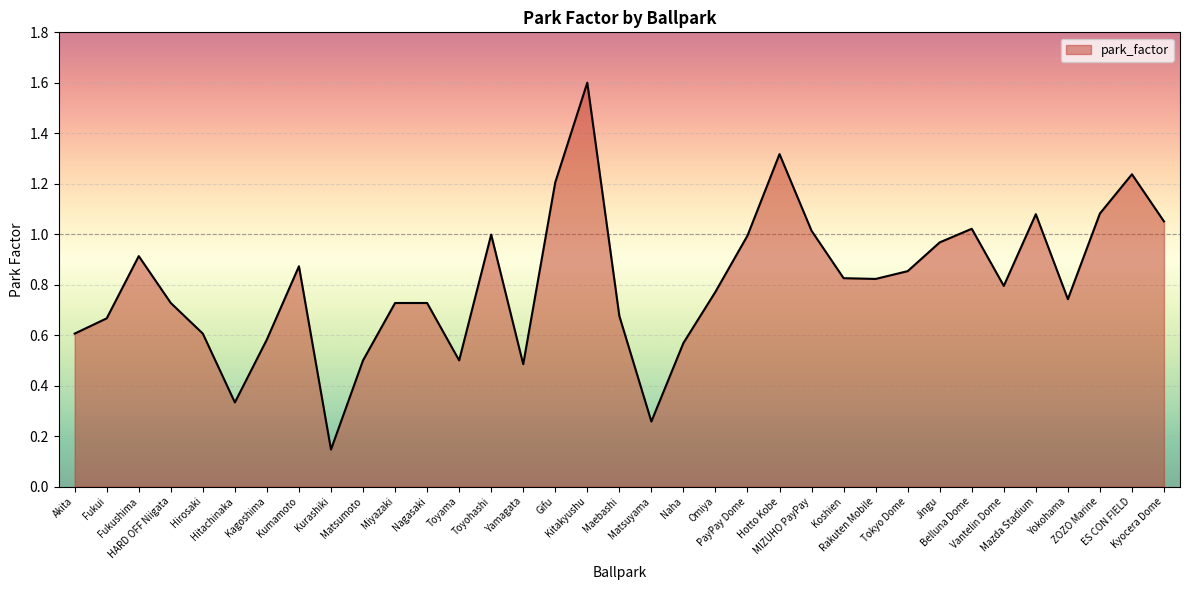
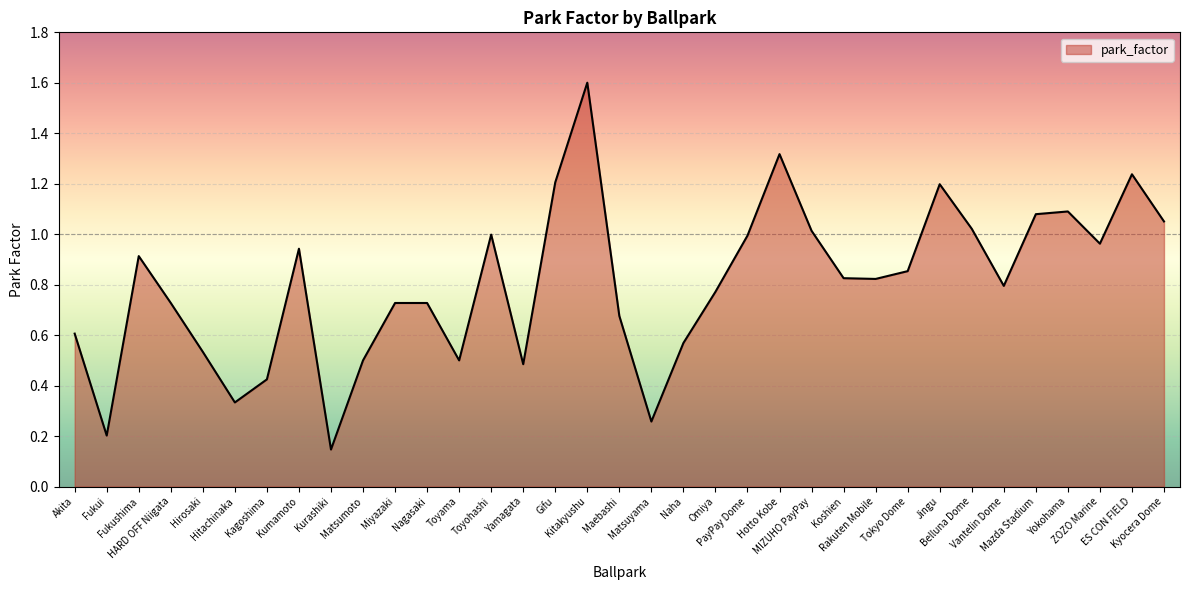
Fukui: 0.67 -> 0.20
Hirosaki: 0.61 -> 0.53
Kagoshima: 0.58 -> 0.42
Kumamoto: 0.87 -> 0.94
Jingu: 0.97 -> 1.20
Yokohama: 0.74 -> 1.09
ZOZO Marine: 1.08 -> 0.96
